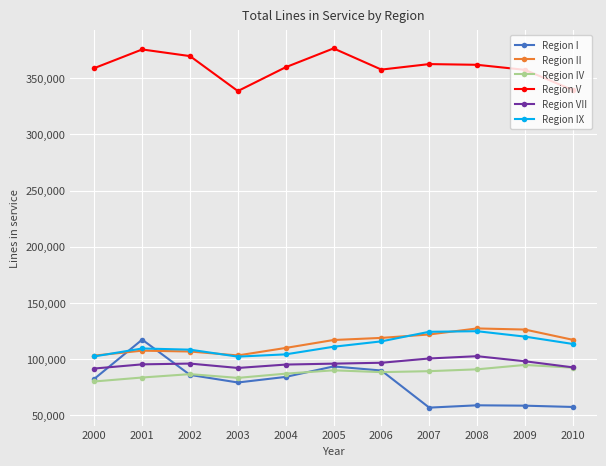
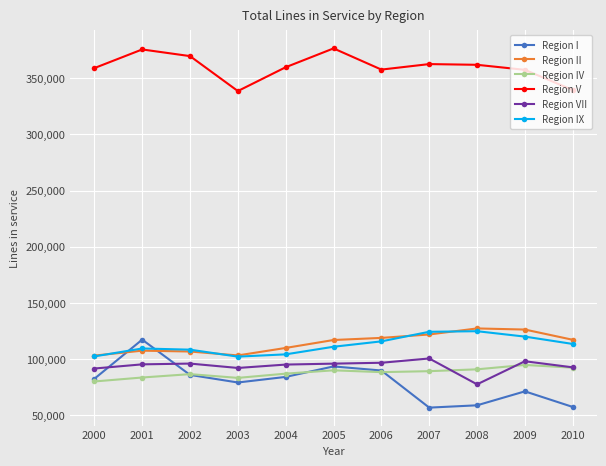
Region VII, 2008: 103,000 -> 77,000
Region I, 2009: 58,000 -> 71,000
